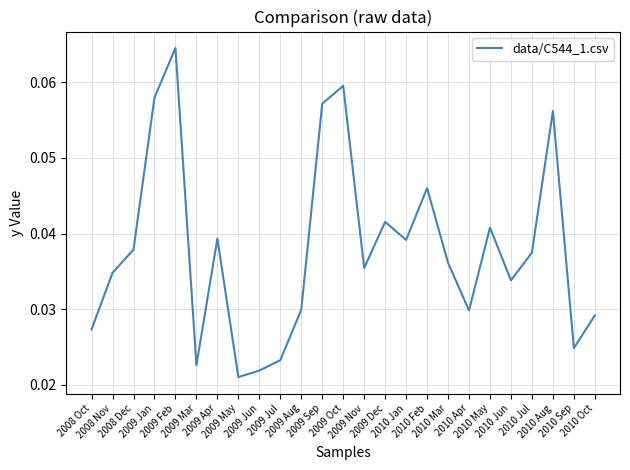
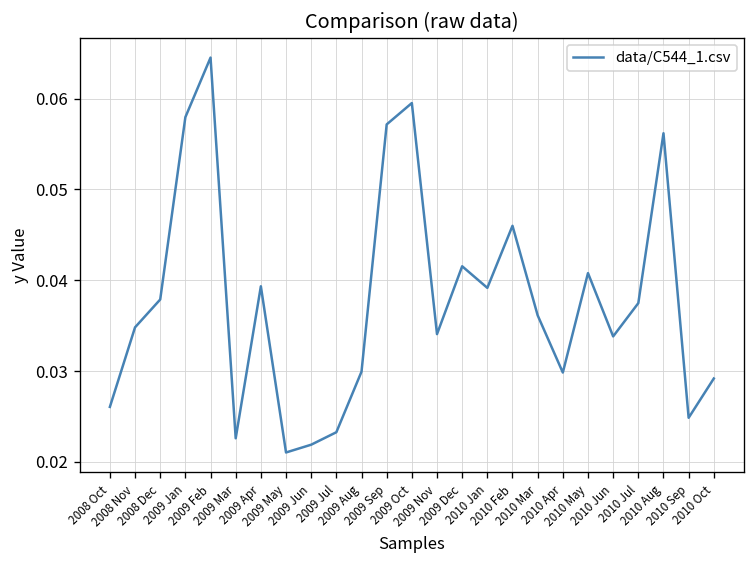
2008 Oct: 0.027 -> 0.026
2009 Nov: 0.035 -> 0.034
